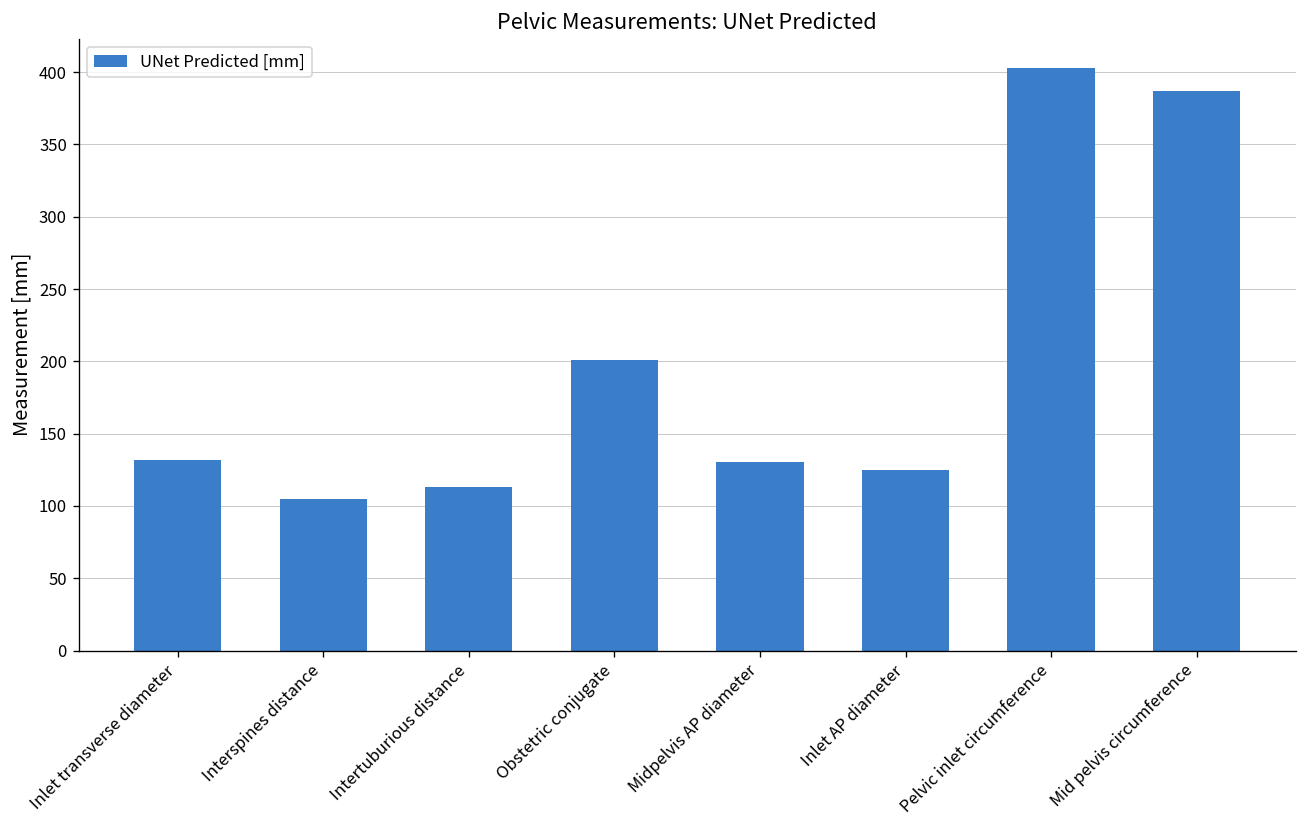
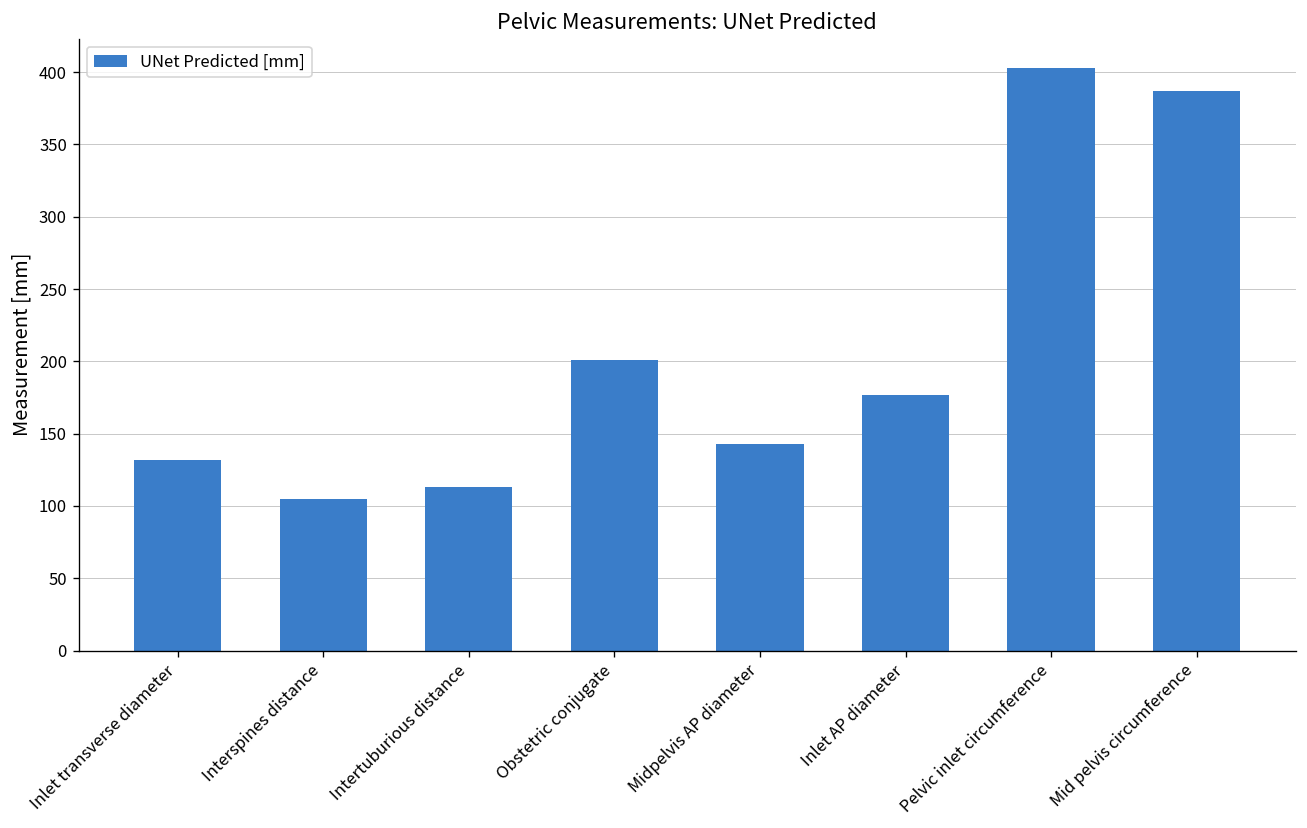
Midpelvis AP diameter: 130 -> 143
Inlet AP diameter: 125 -> 177
